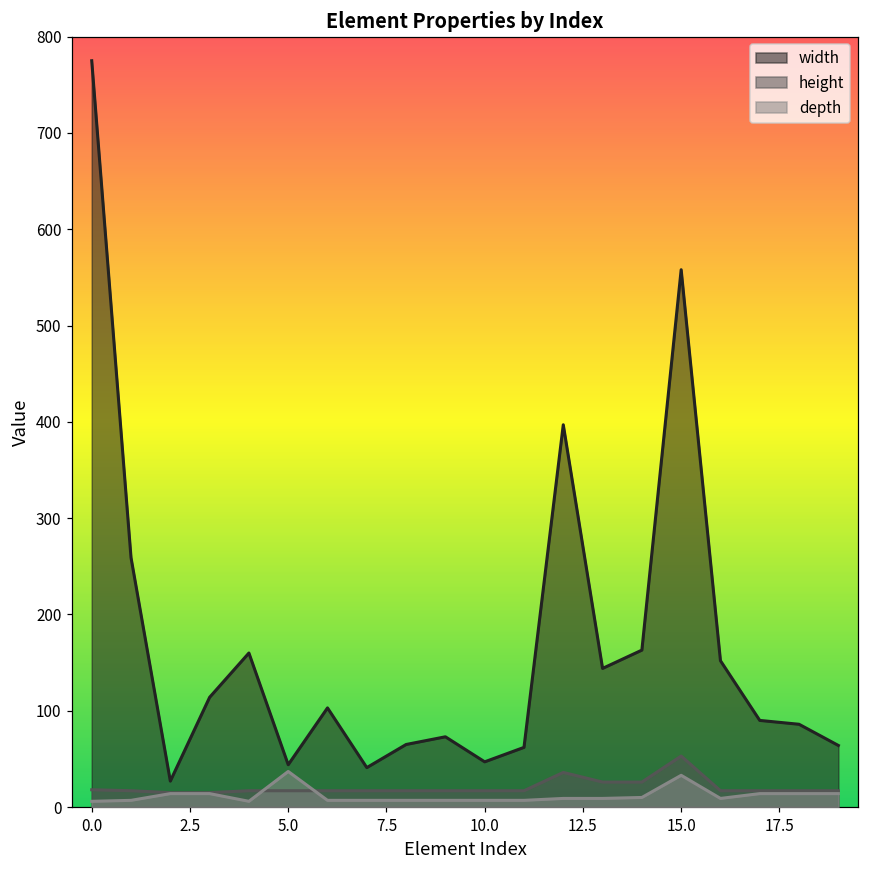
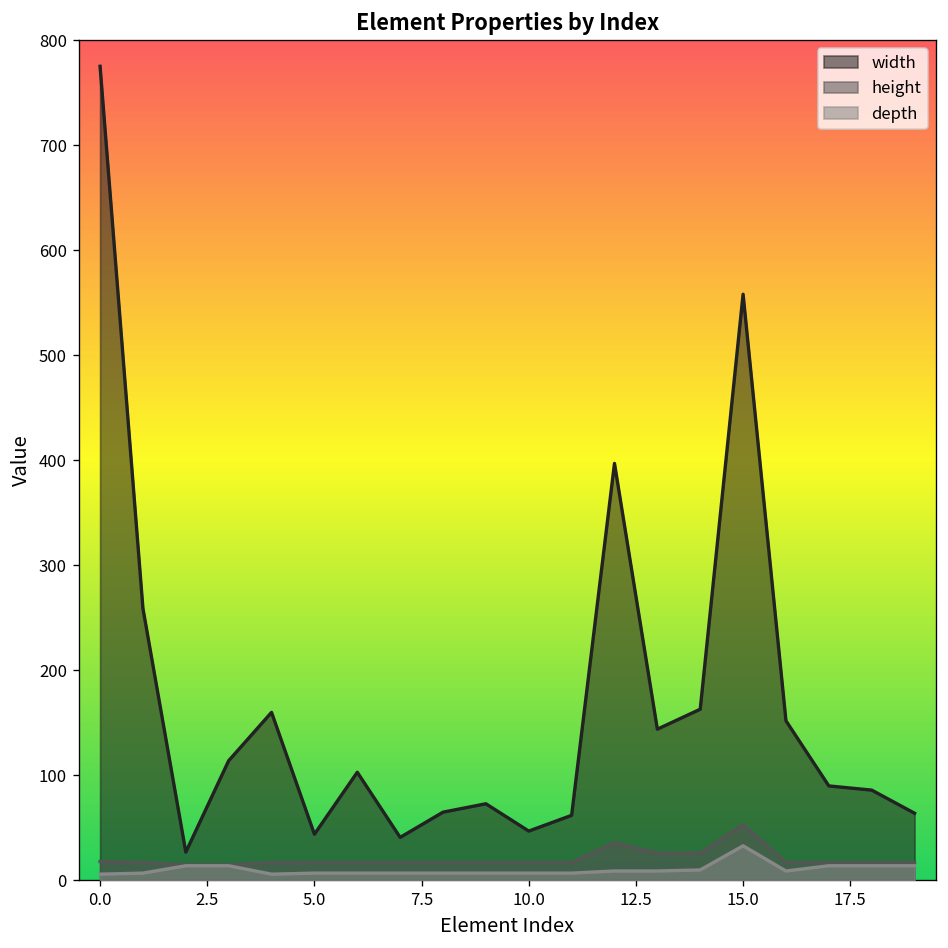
depth, 5.0: 40 -> 10
